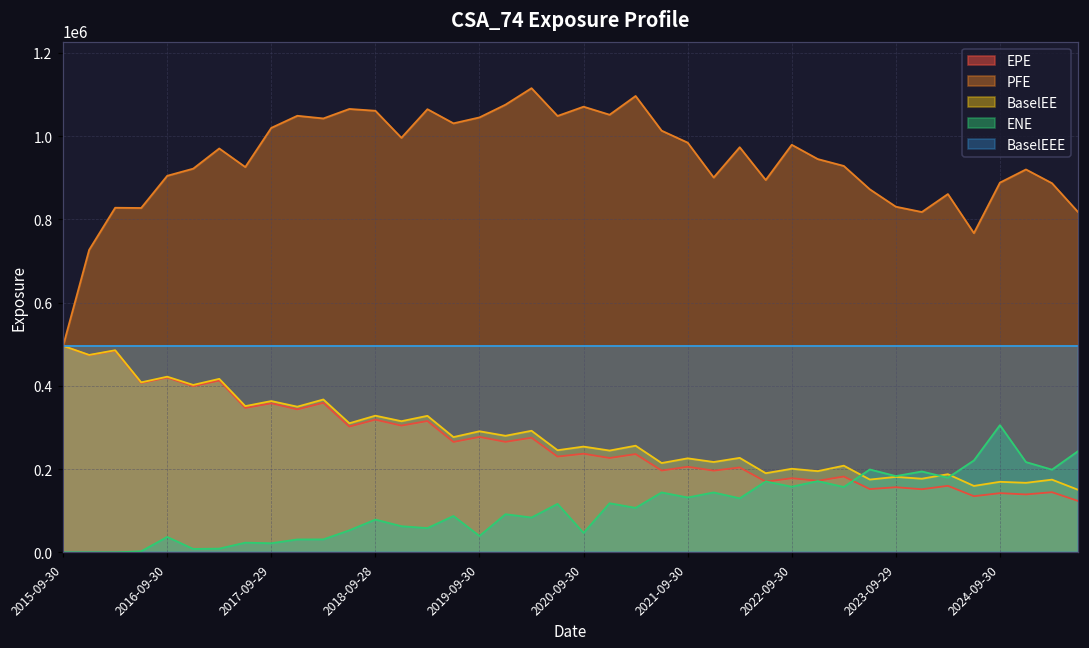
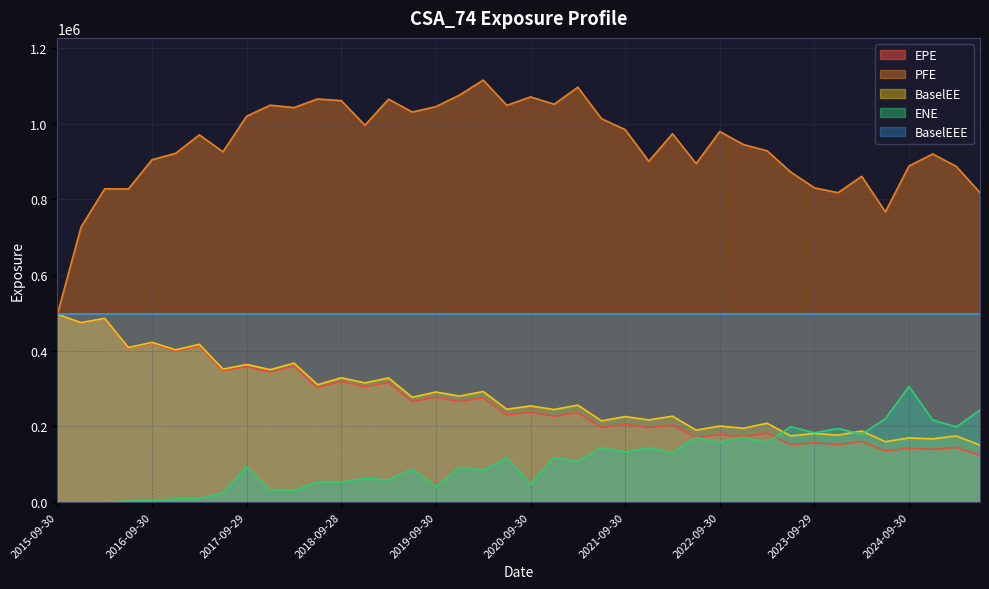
ENE, 2016-09-30: 40000 -> 0
ENE, 2017-09-29: 20000 -> 90000
ENE, 2018-09-28: 80000 -> 50000
